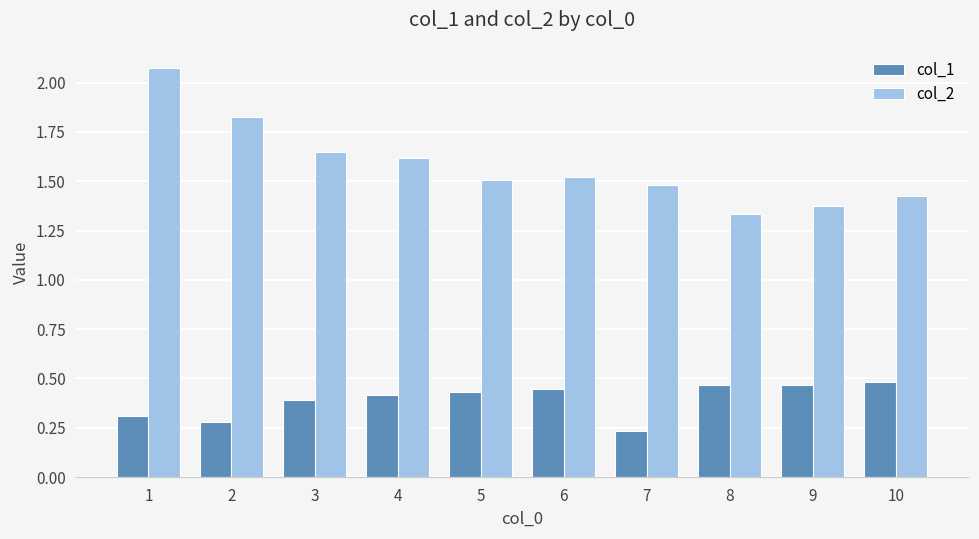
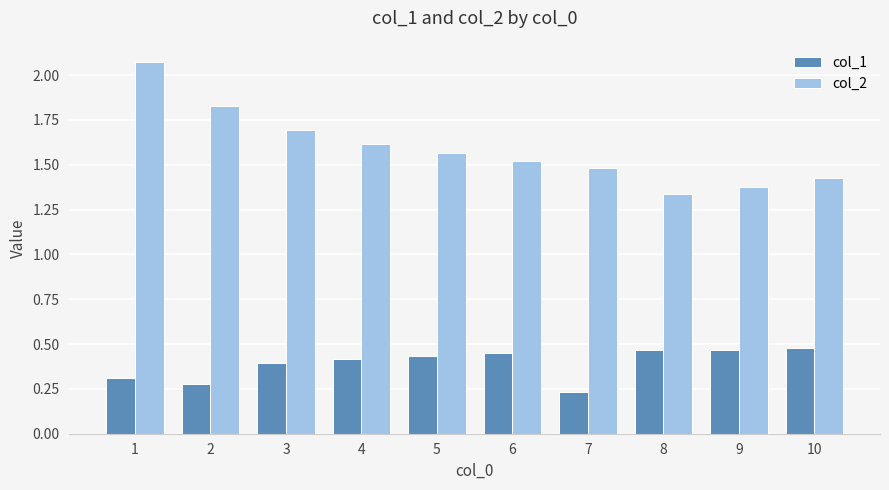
col_2, 3: 1.65 -> 1.70
col_2, 5: 1.51 -> 1.57
